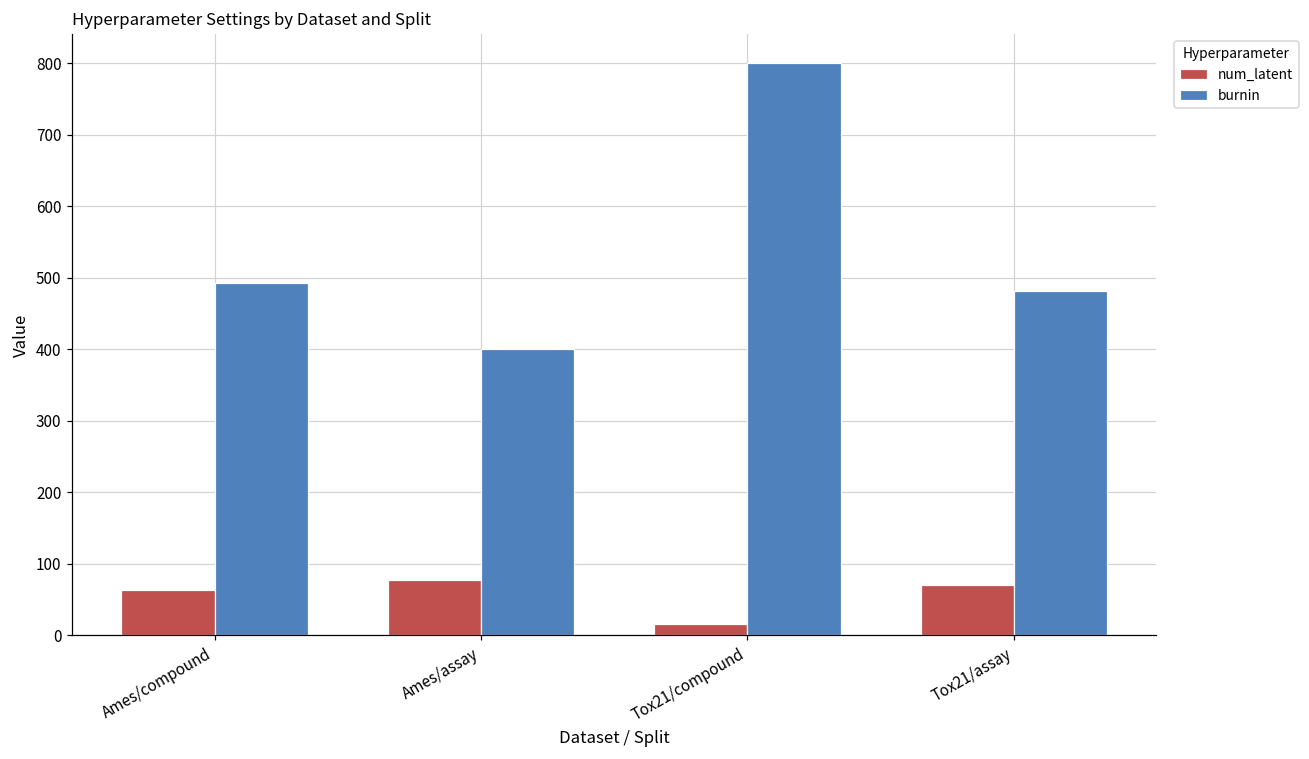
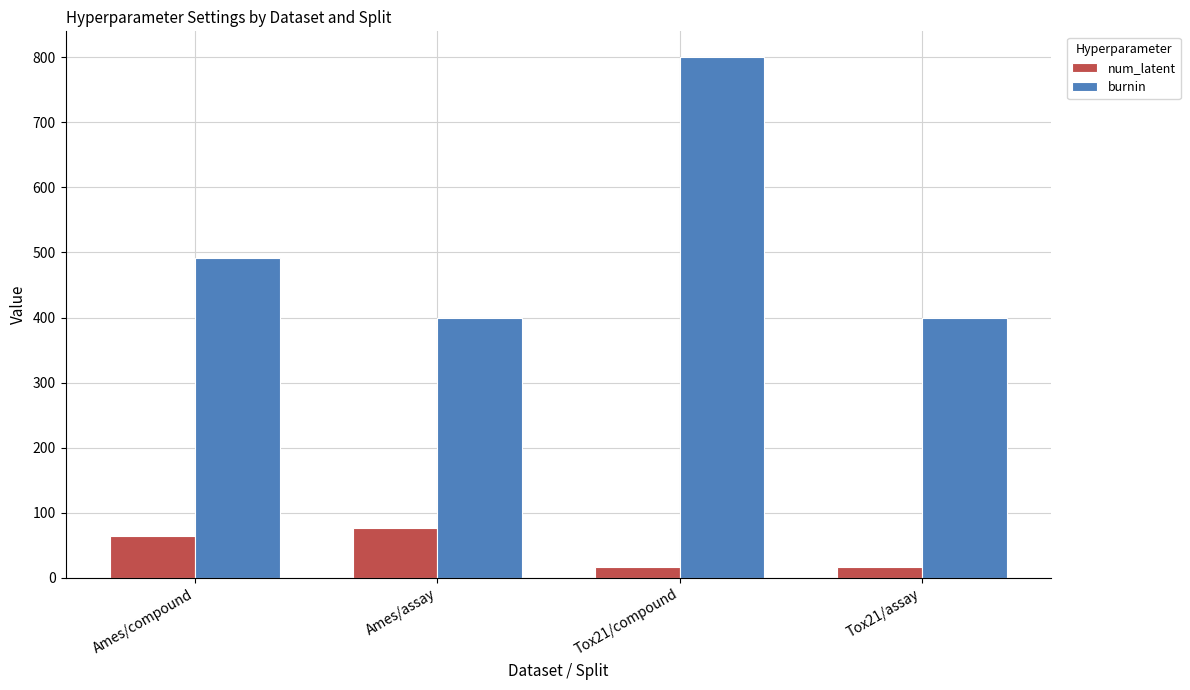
num_latent, Tox21/assay: 70 -> 20
burnin, Tox21/assay: 480 -> 400
